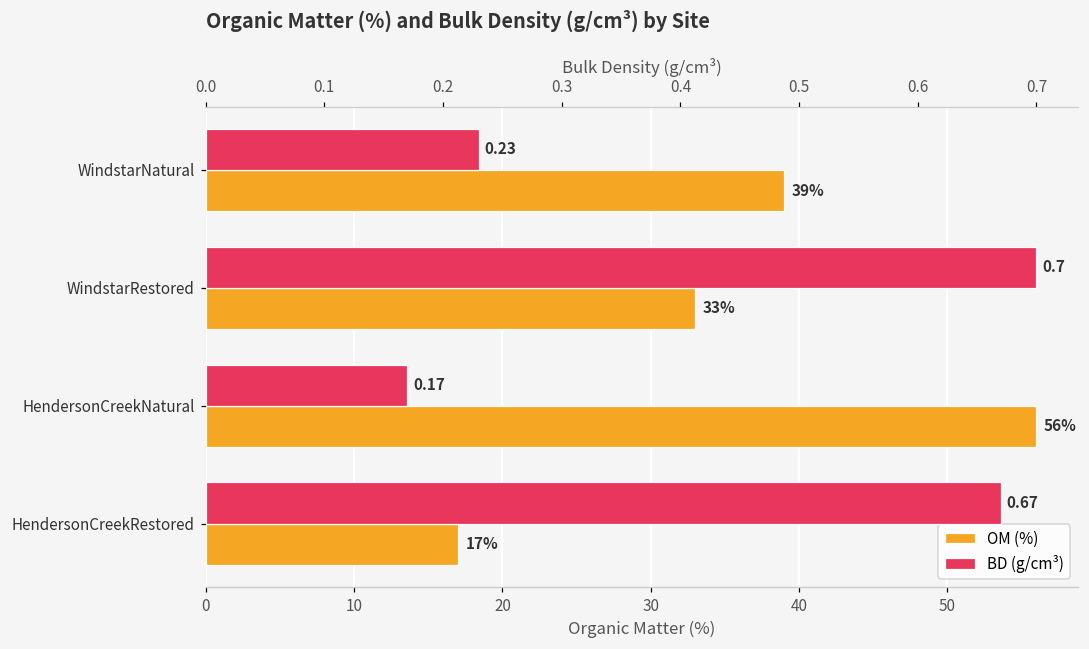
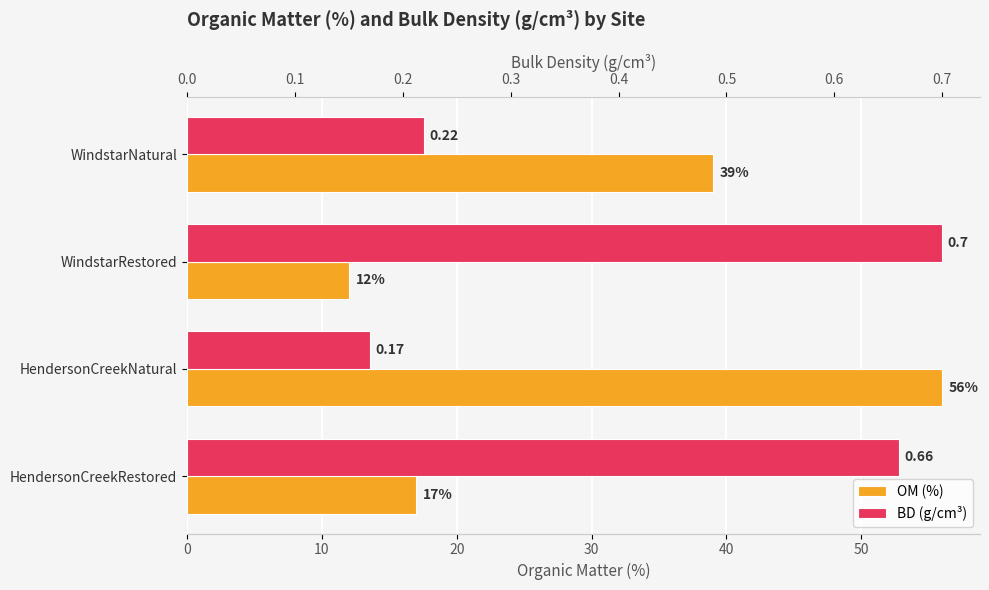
OM (%), WindstarRestored: 33% -> 12%
BD (g/cm³), WindstarNatural: 0.23 -> 0.22
BD (g/cm³), HendersonCreekRestored: 0.67 -> 0.66
